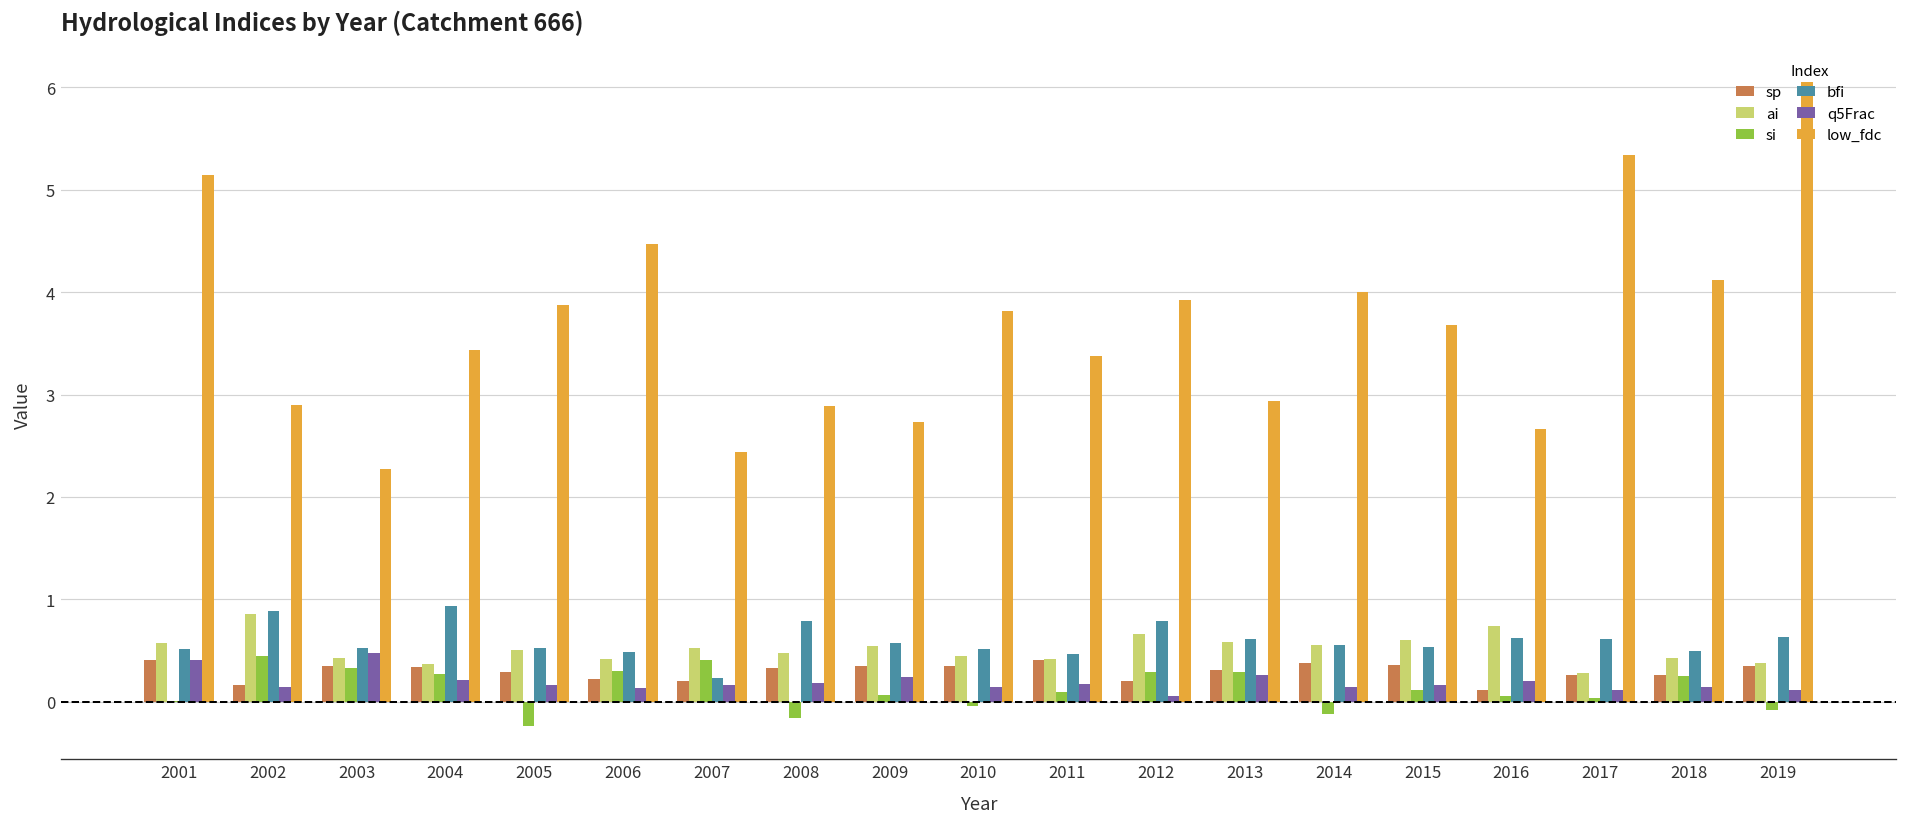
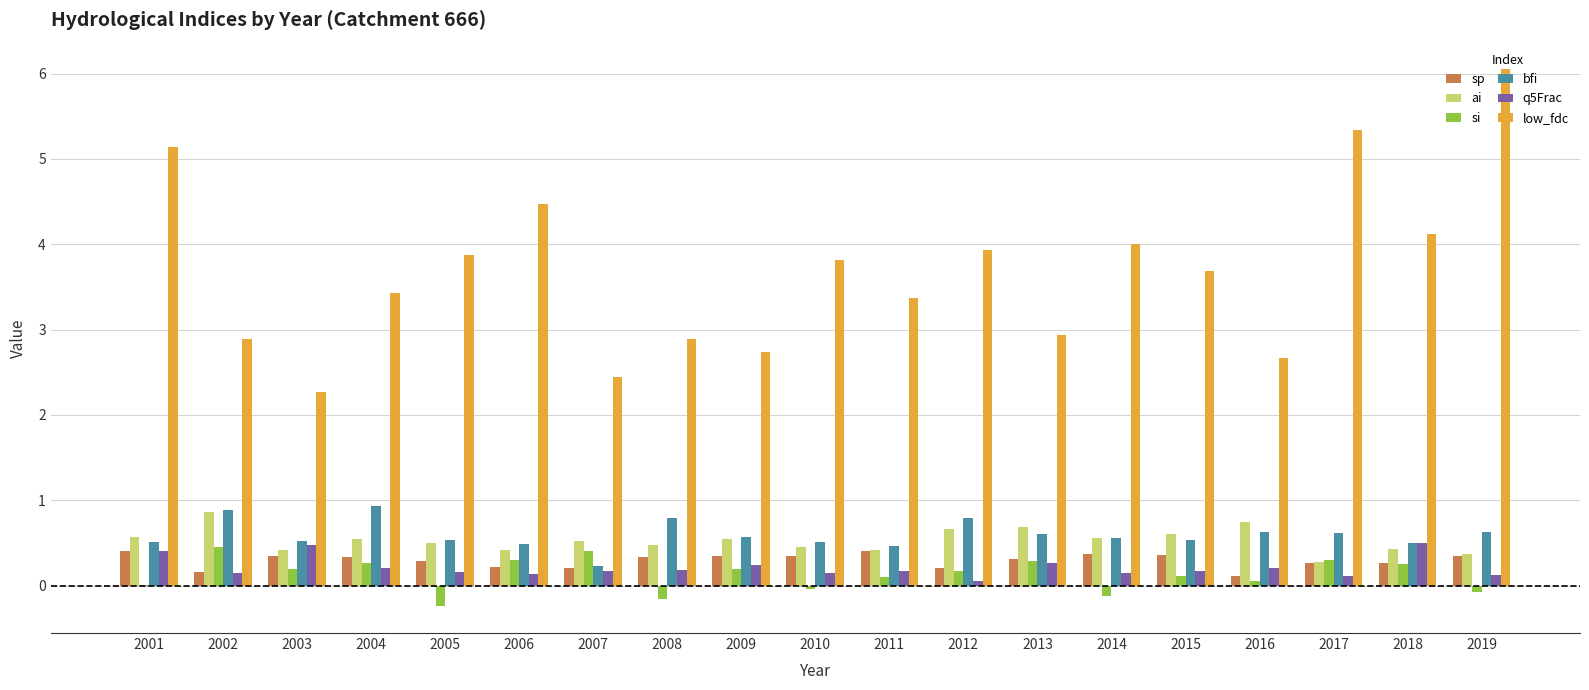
si, 2003: 0.3 -> 0.2
ai, 2004: 0.4 -> 0.5
si, 2009: 0.1 -> 0.2
si, 2012: 0.3 -> 0.2
ai, 2013: 0.6 -> 0.7
si, 2017: 0.0 -> 0.3
q5Frac, 2018: 0.1 -> 0.5
